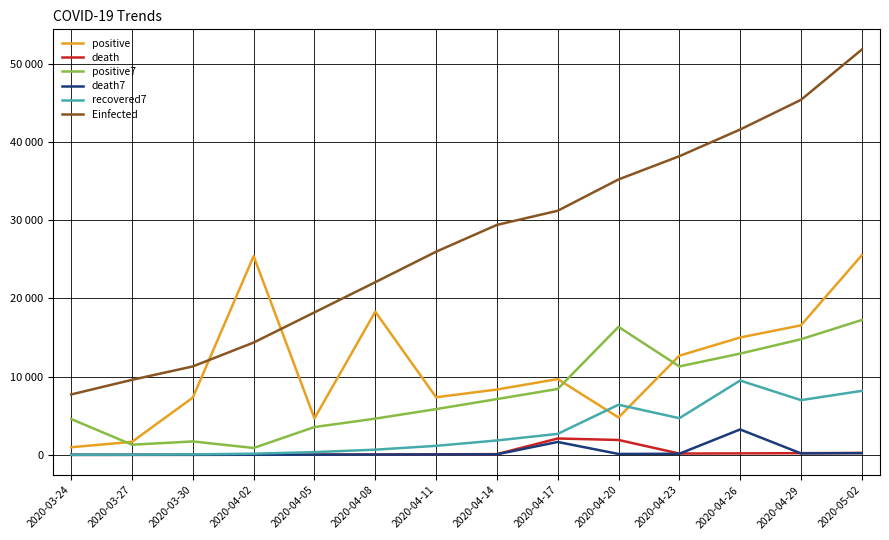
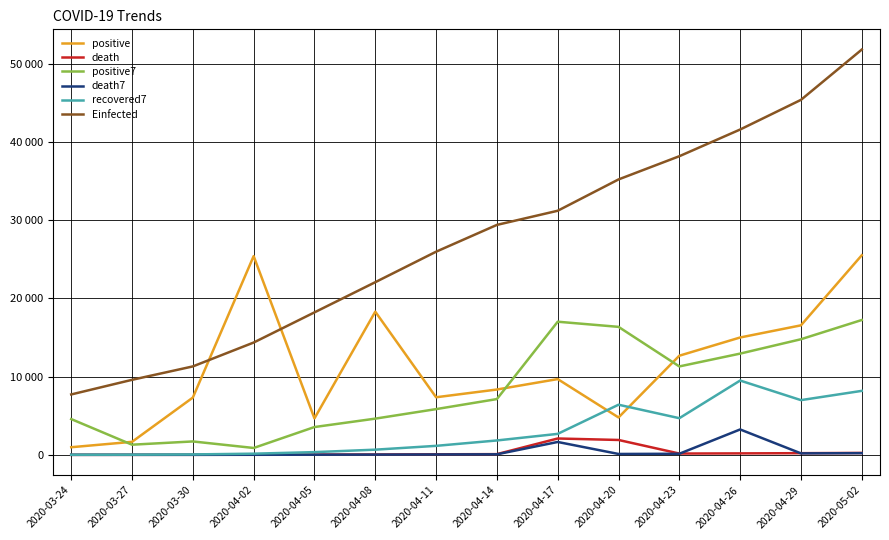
positive7, 2020-04-17: 8000 -> 17000
